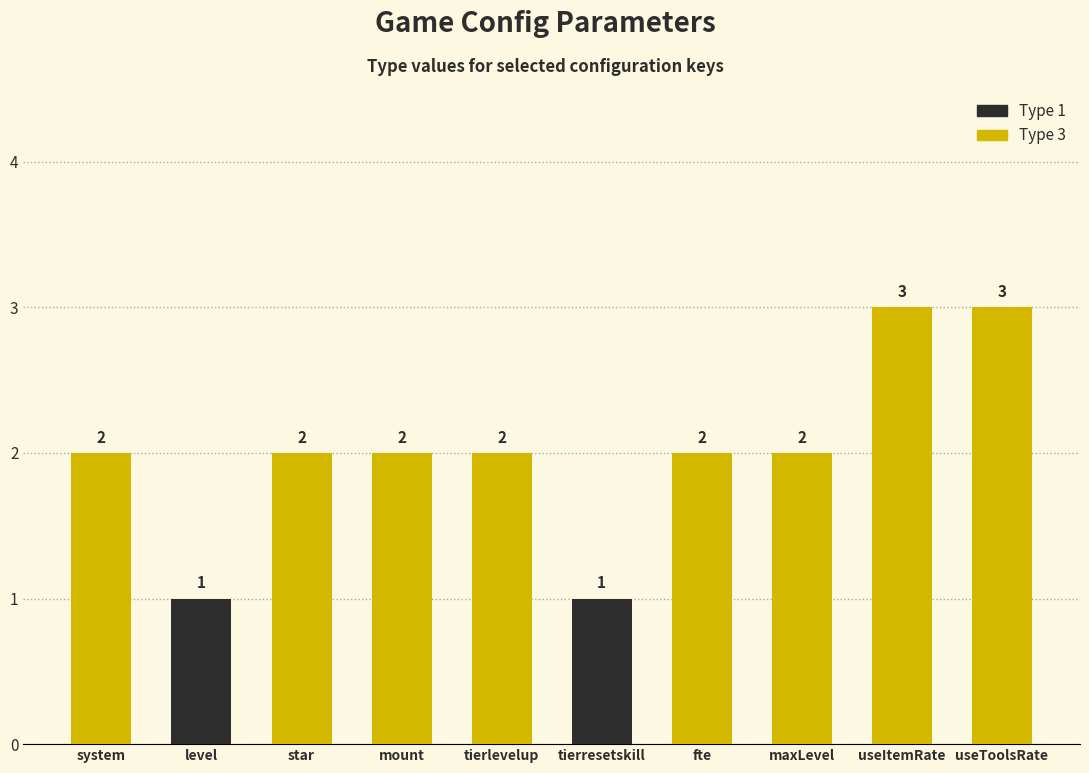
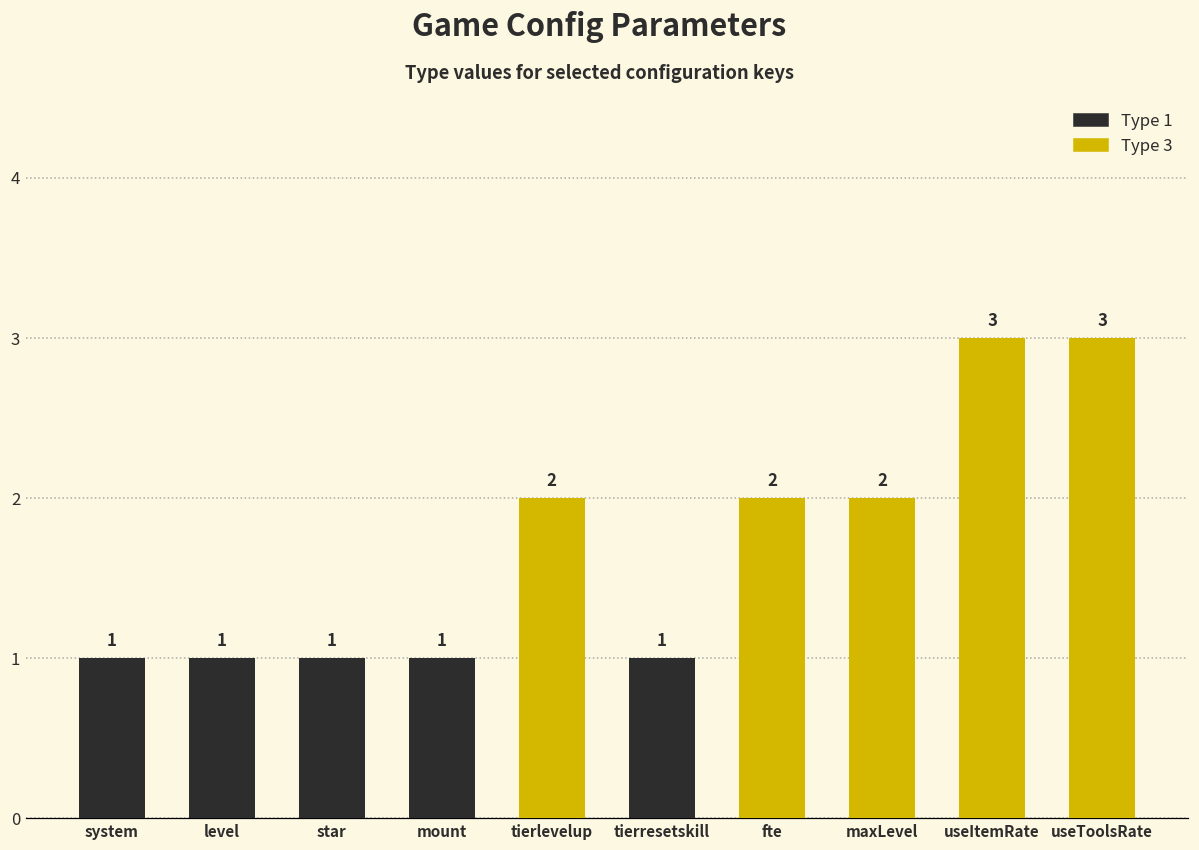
system: 2 -> 1
star: 2 -> 1
mount: 2 -> 1
